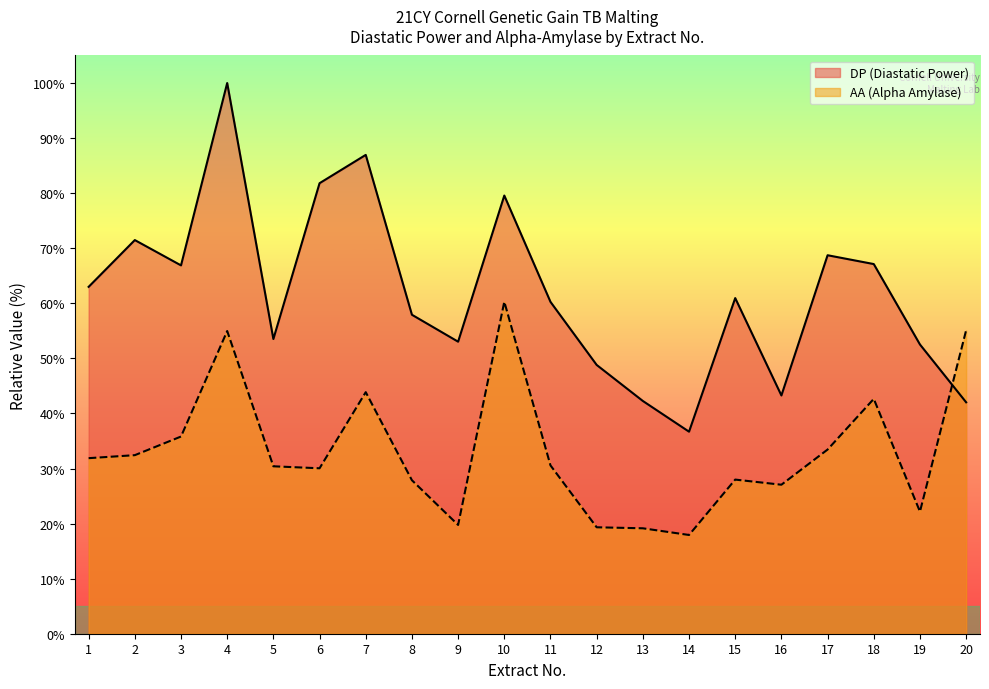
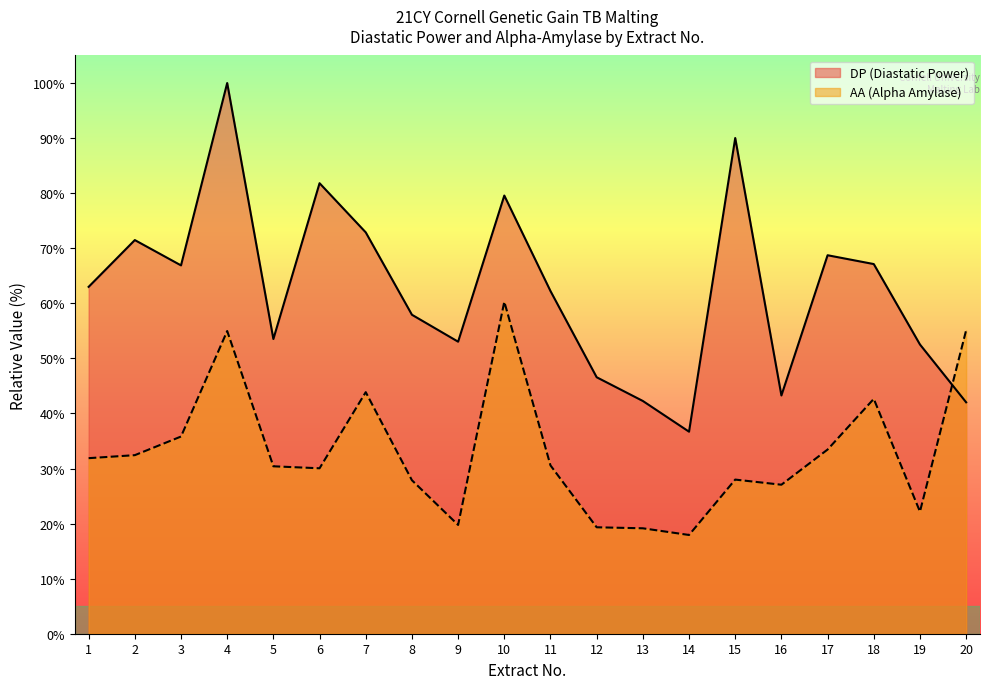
DP (Diastatic Power), 7: 87% -> 73%
DP (Diastatic Power), 11: 60% -> 62%
DP (Diastatic Power), 12: 49% -> 47%
DP (Diastatic Power), 15: 61% -> 90%
